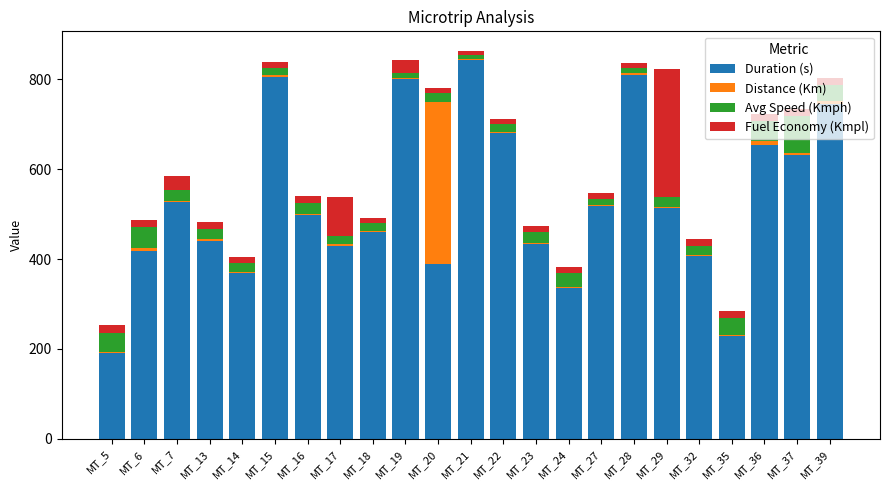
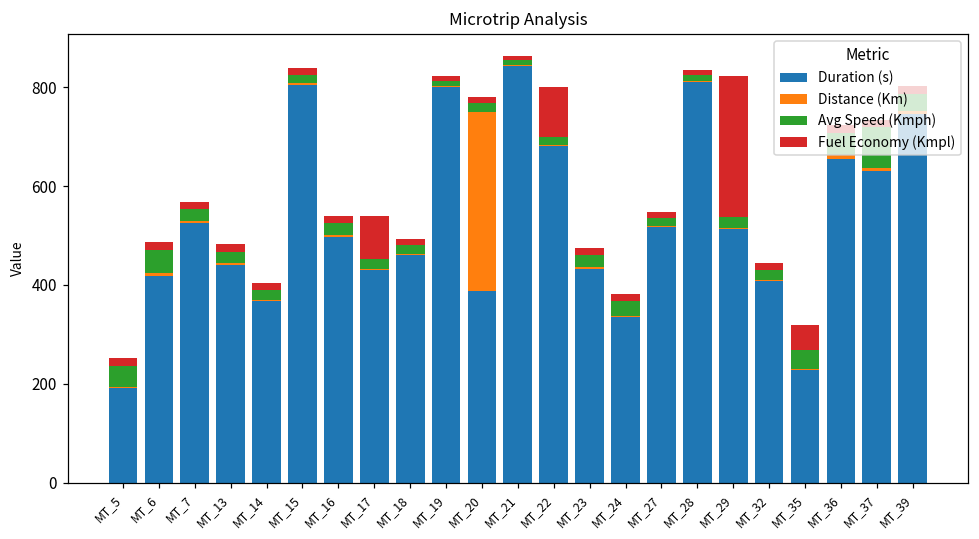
Fuel Economy (Kmpl), MT_7: 30 -> 10
Fuel Economy (Kmpl), MT_19: 30 -> 10
Fuel Economy (Kmpl), MT_22: 10 -> 100
Fuel Economy (Kmpl), MT_35: 20 -> 50
